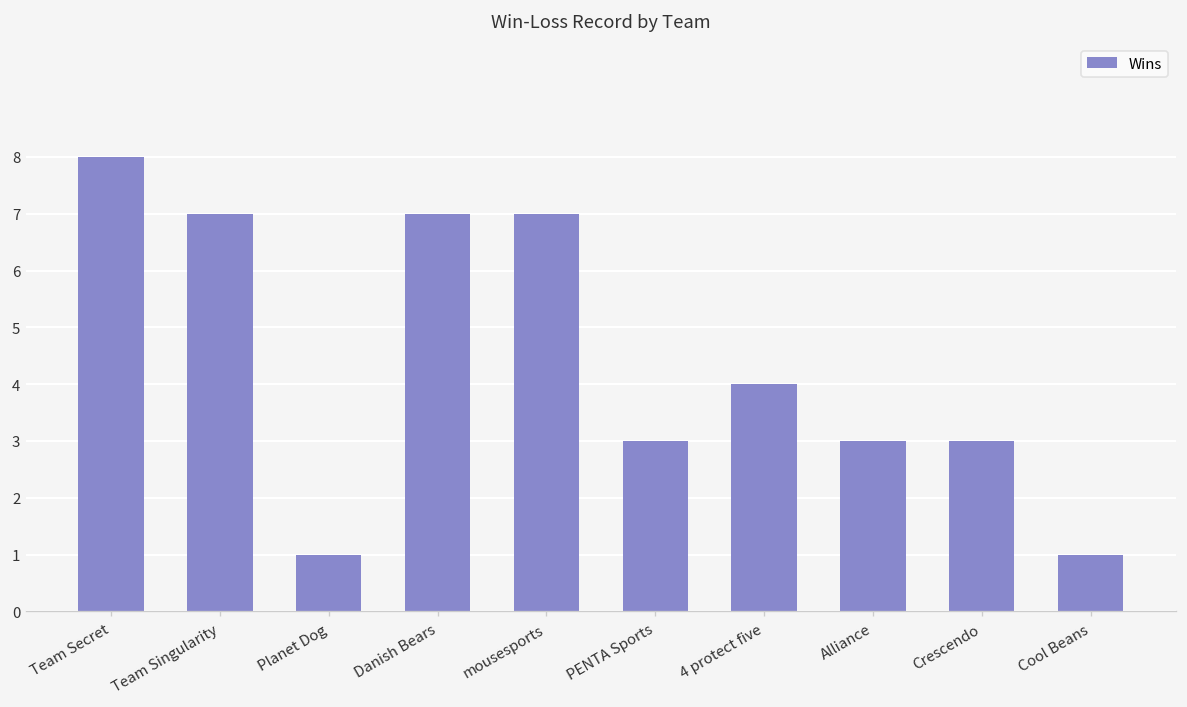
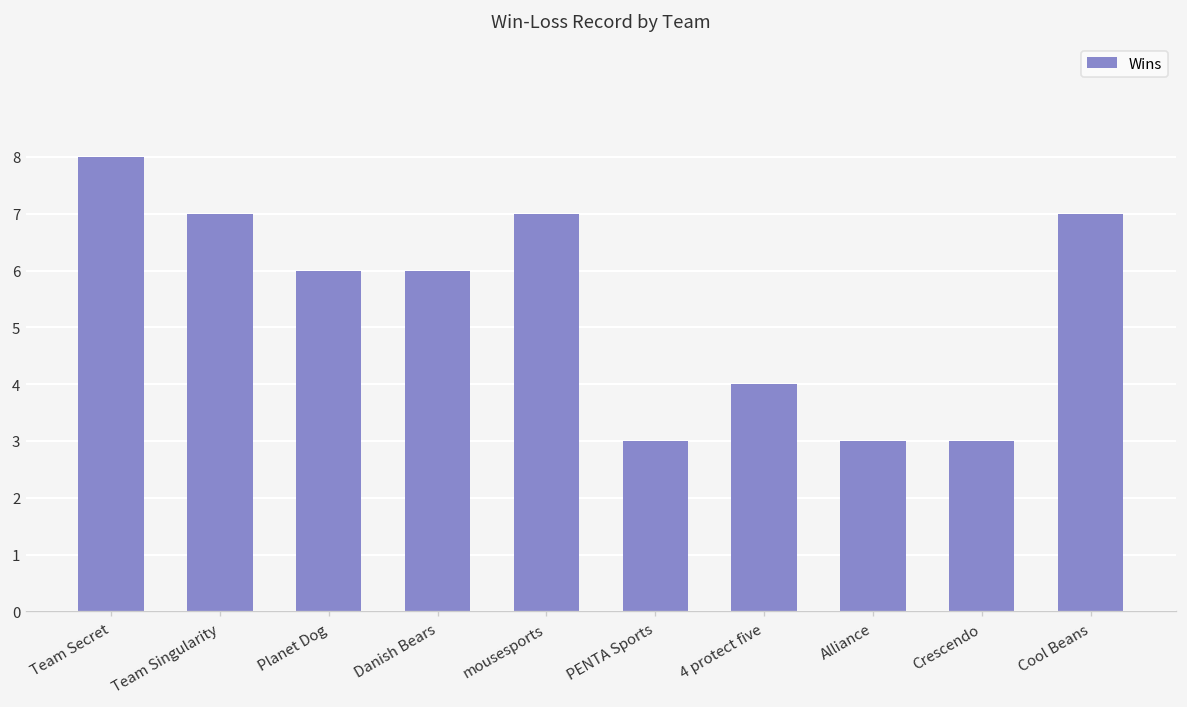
Planet Dog: 1 -> 6
Danish Bears: 7 -> 6
Cool Beans: 1 -> 7
